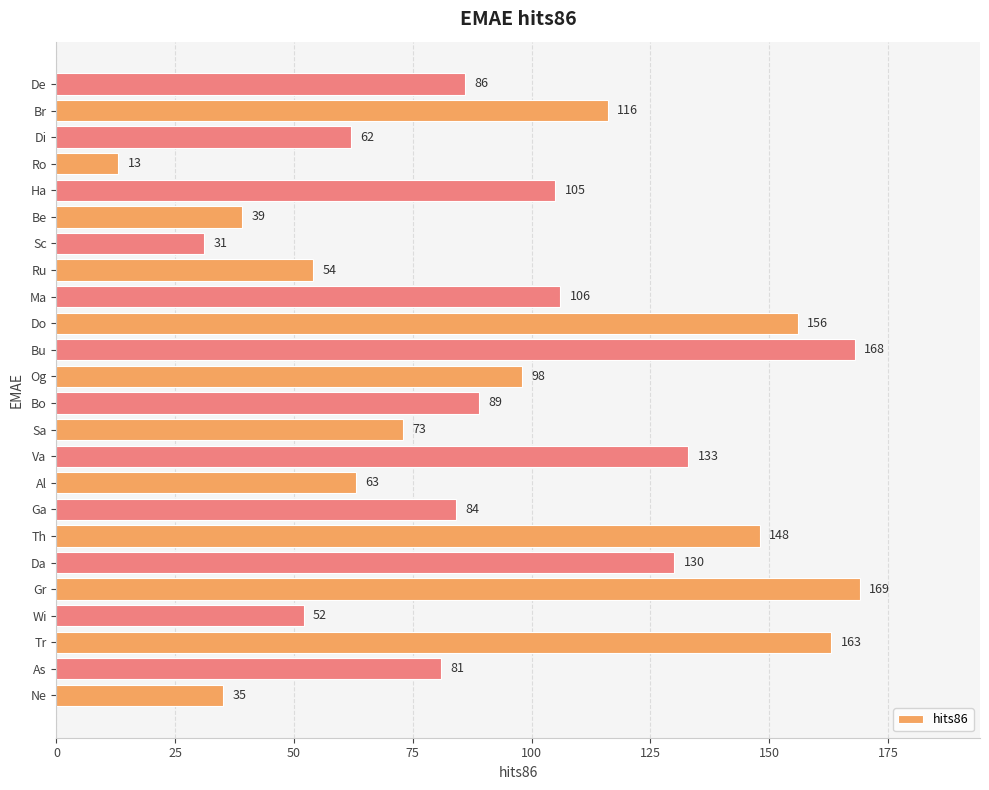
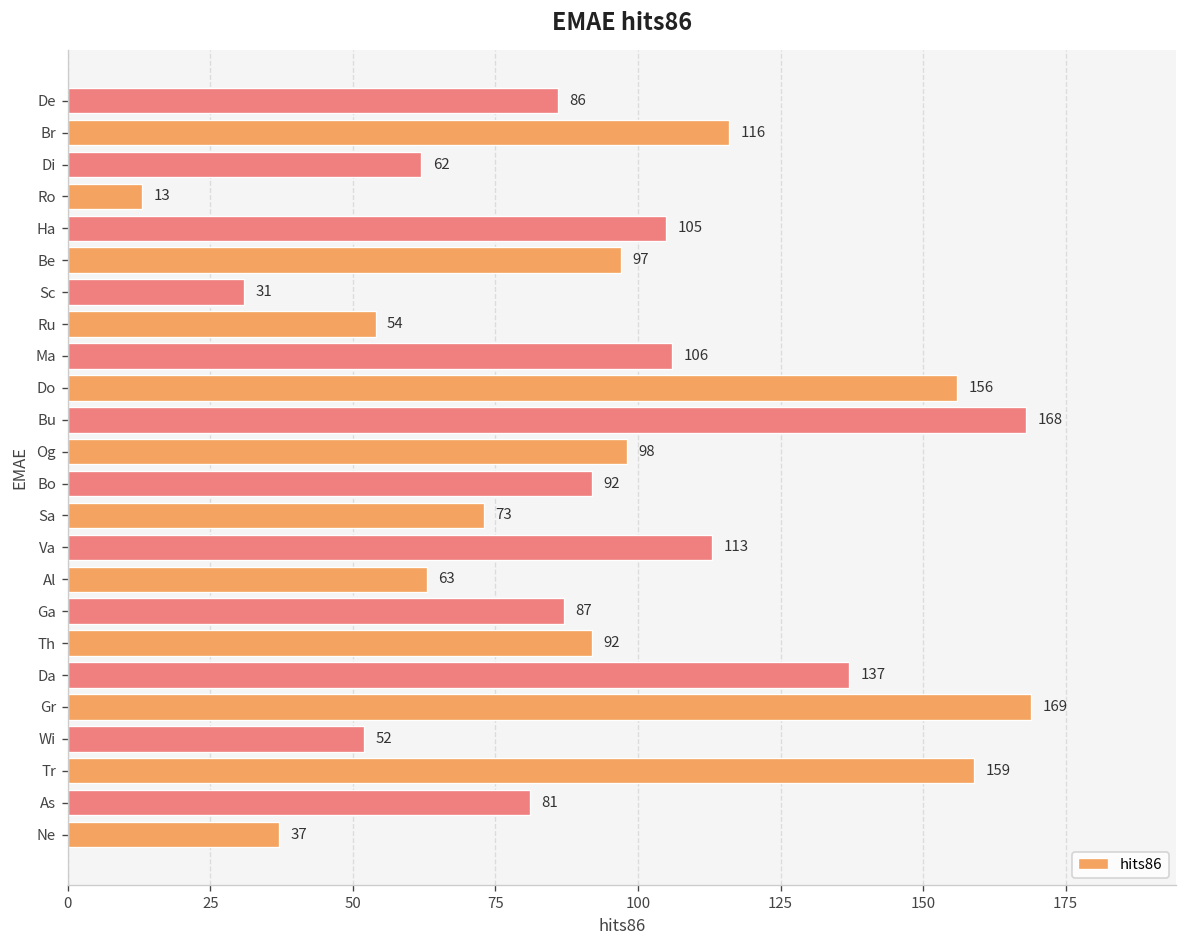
Be: 39 -> 97
Bo: 89 -> 92
Va: 133 -> 113
Ga: 84 -> 87
Th: 148 -> 92
Da: 130 -> 137
Tr: 163 -> 159
Ne: 35 -> 37
